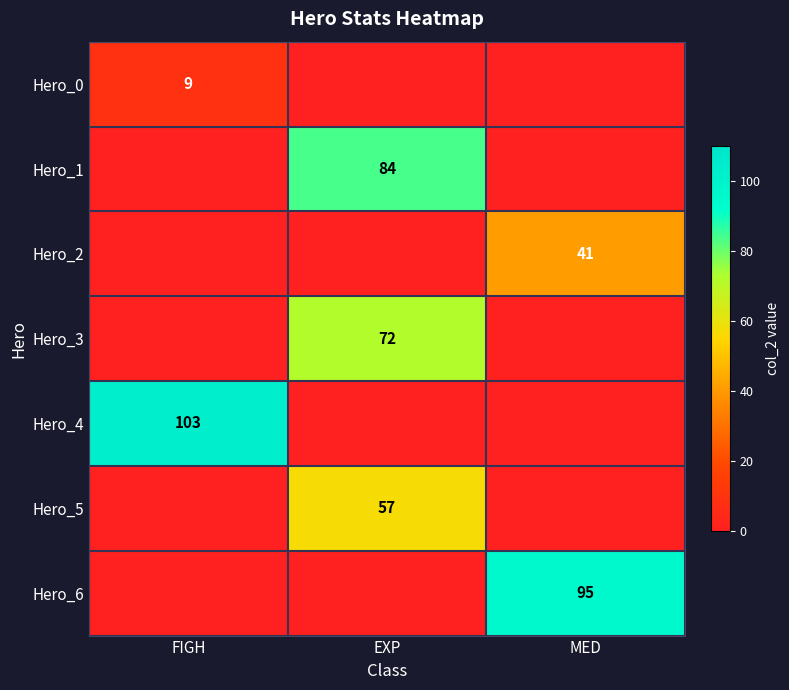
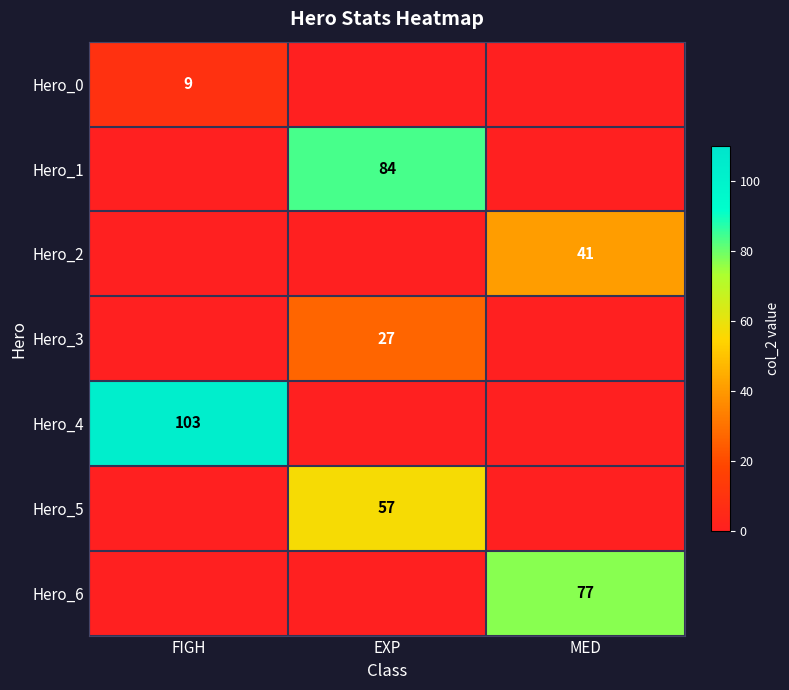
Hero_3, EXP: 72 -> 27
Hero_6, MED: 95 -> 77
